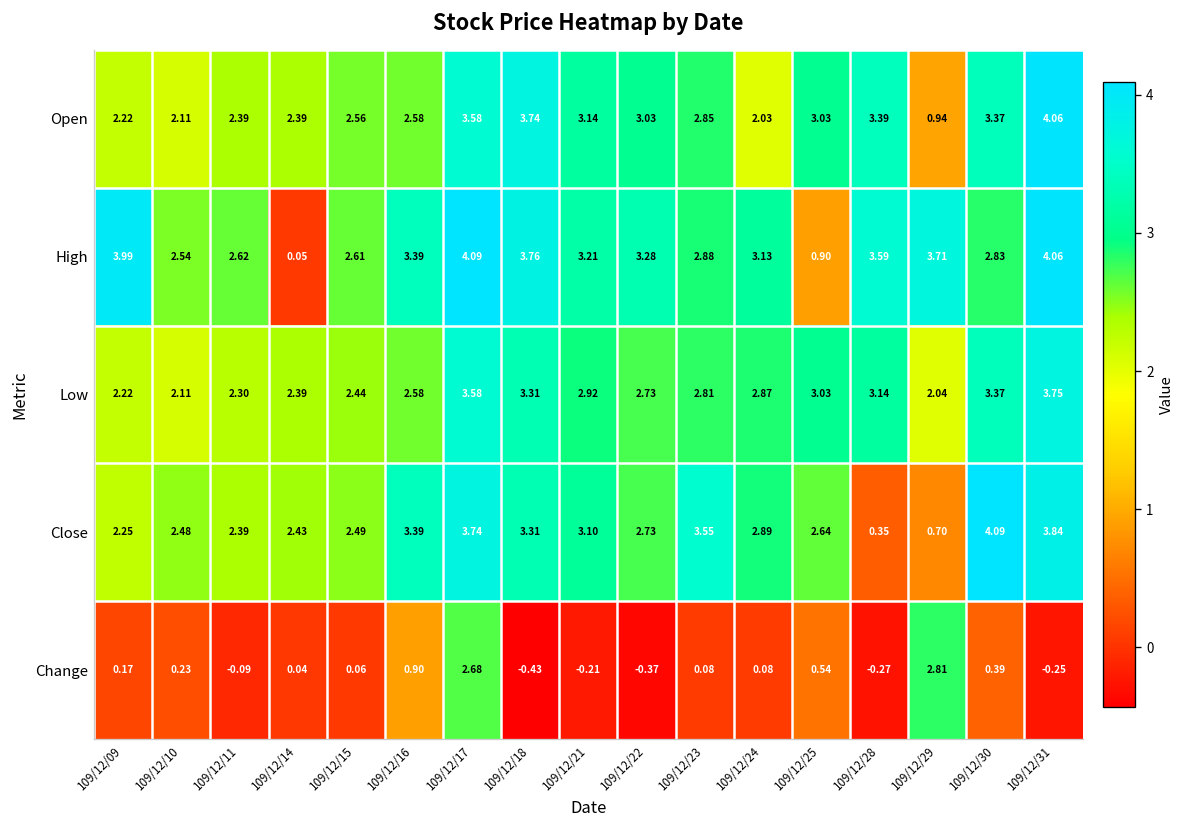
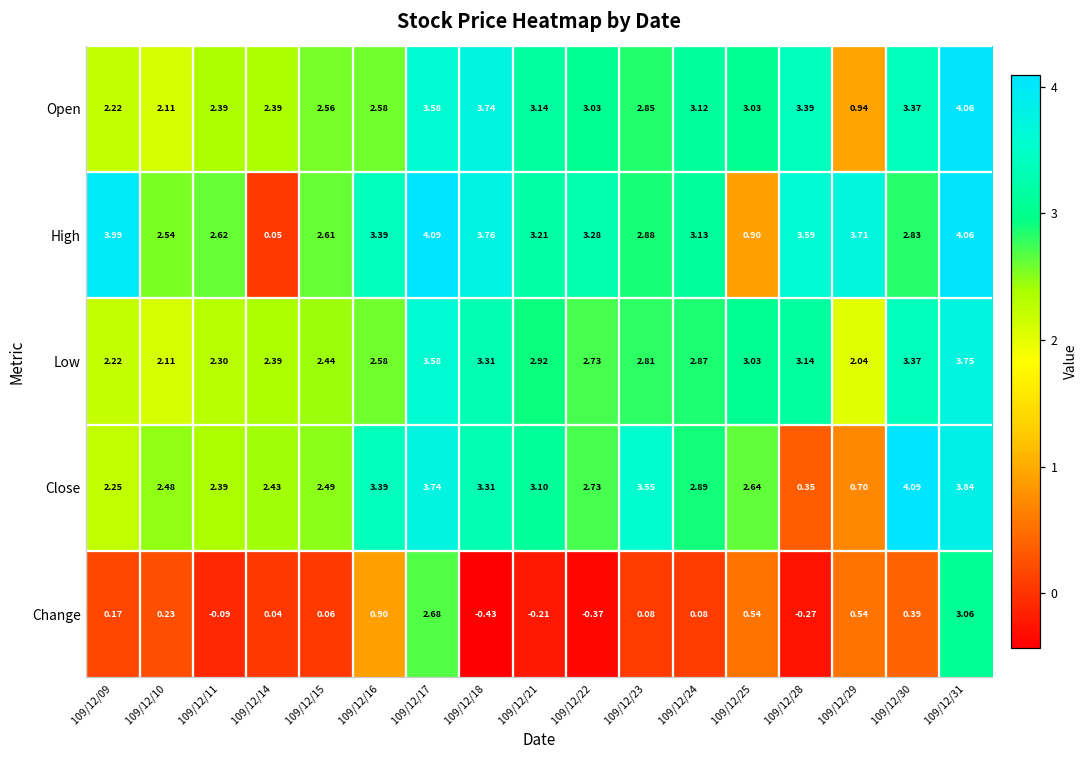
Open, 109/12/24: 2.03 -> 3.12
Change, 109/12/29: 2.81 -> 0.54
Change, 109/12/31: -0.25 -> 3.06
